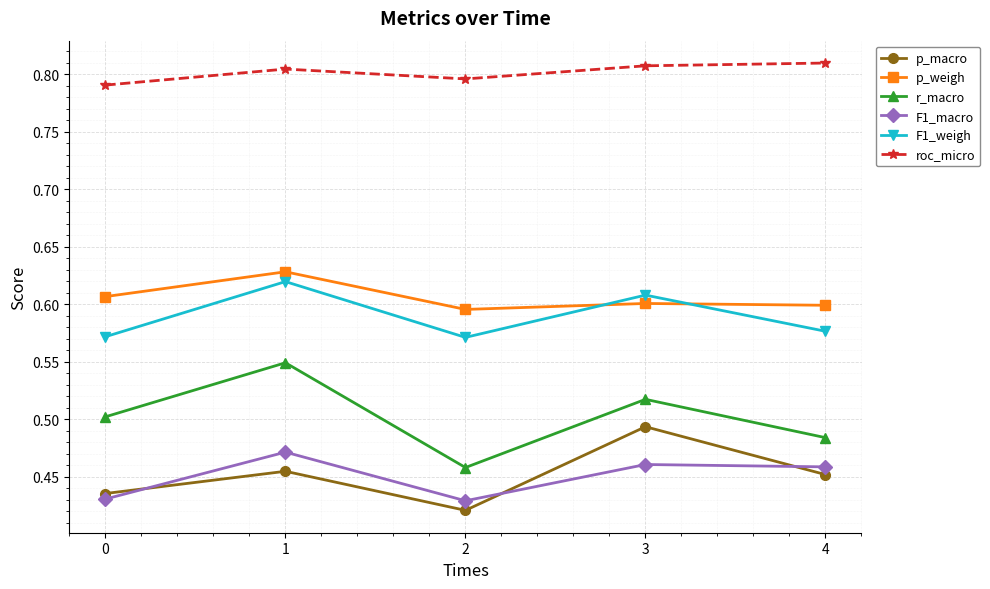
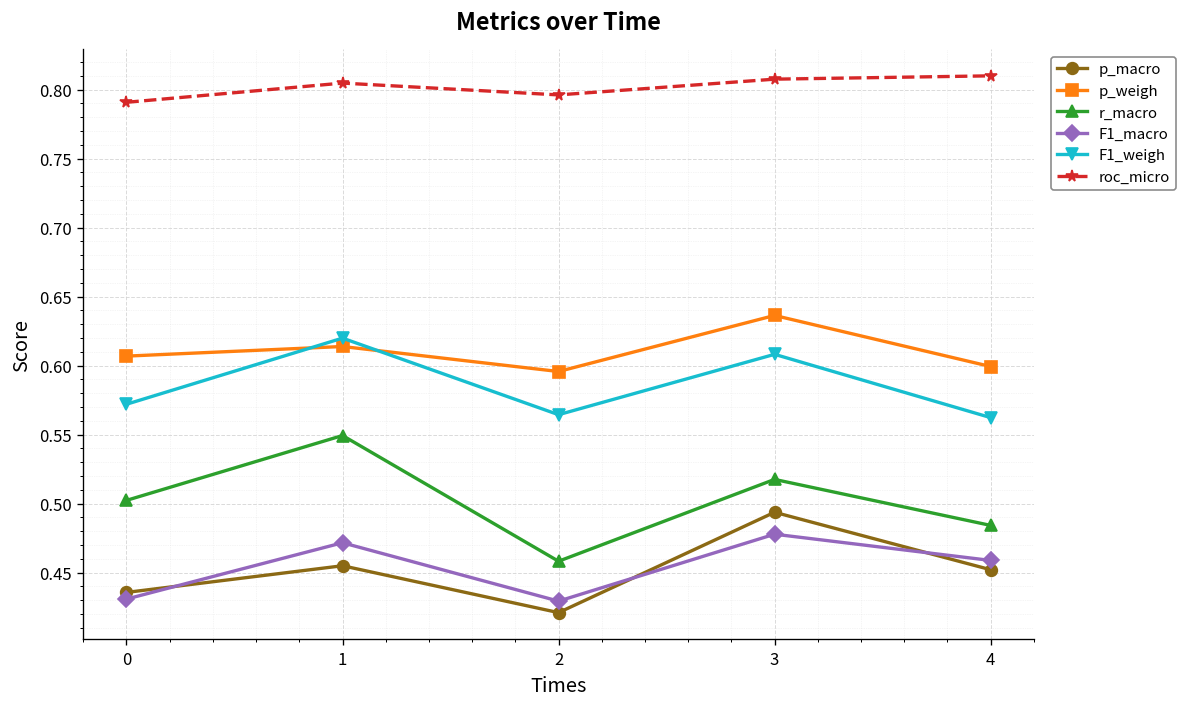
p_weigh, 1: 0.628 -> 0.614
F1_weigh, 2: 0.571 -> 0.564
p_weigh, 3: 0.601 -> 0.636
F1_macro, 3: 0.461 -> 0.478
F1_weigh, 4: 0.577 -> 0.562
